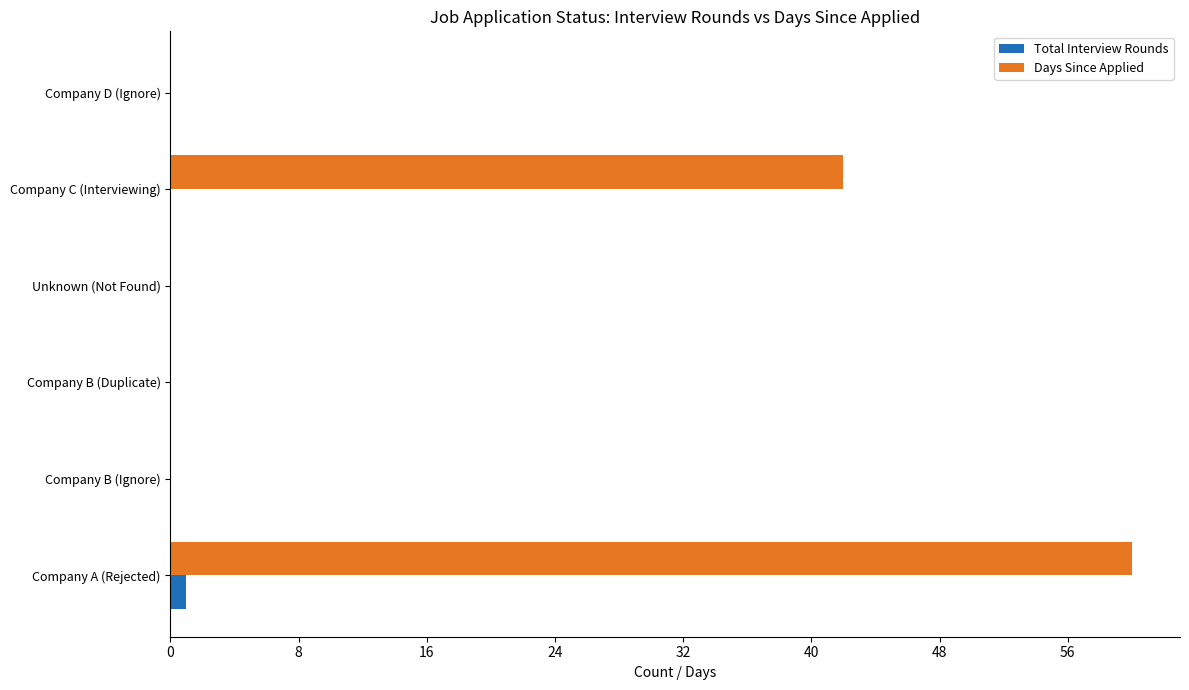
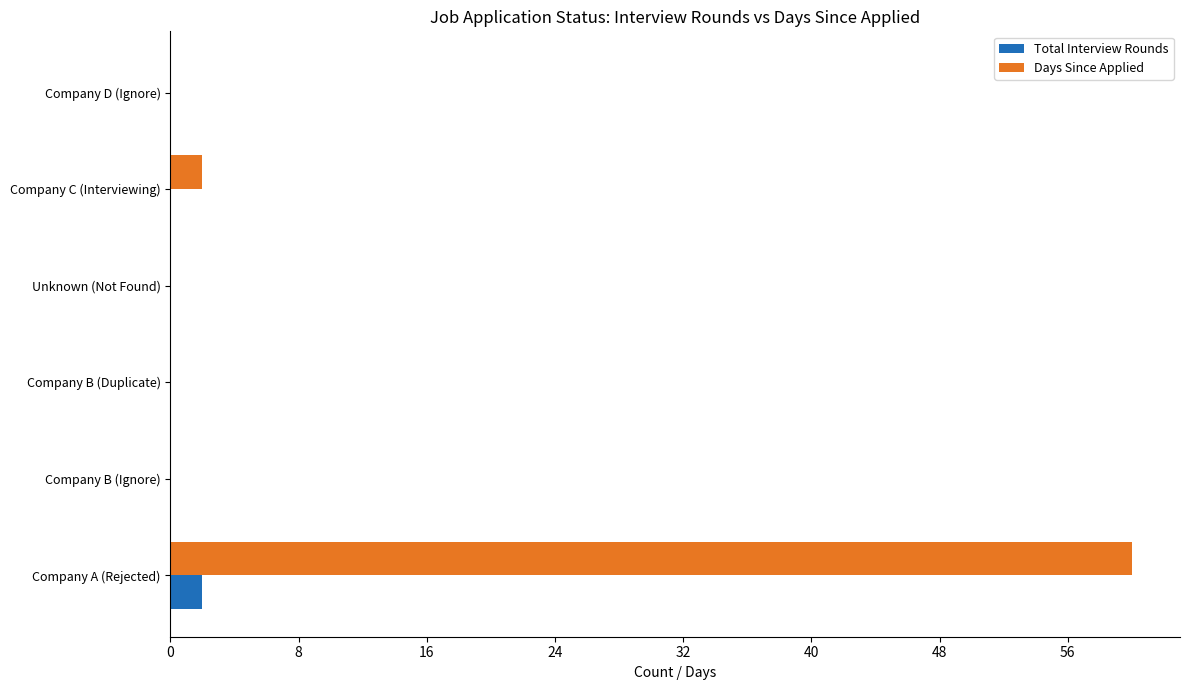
Days Since Applied, Company C (Interviewing): 42 -> 2
Total Interview Rounds, Company A (Rejected): 1 -> 2
